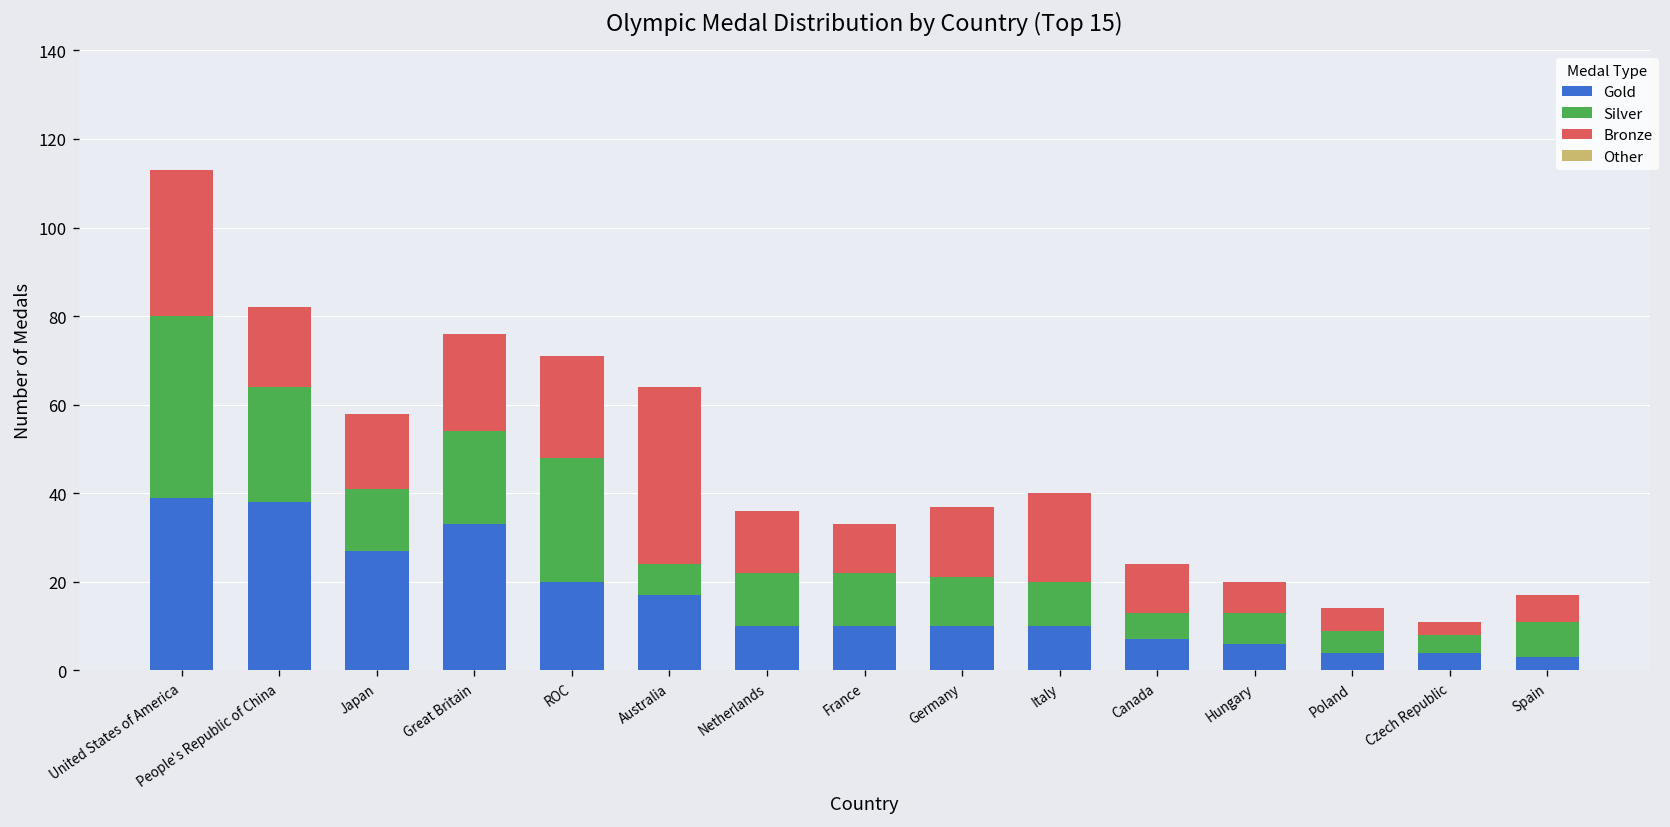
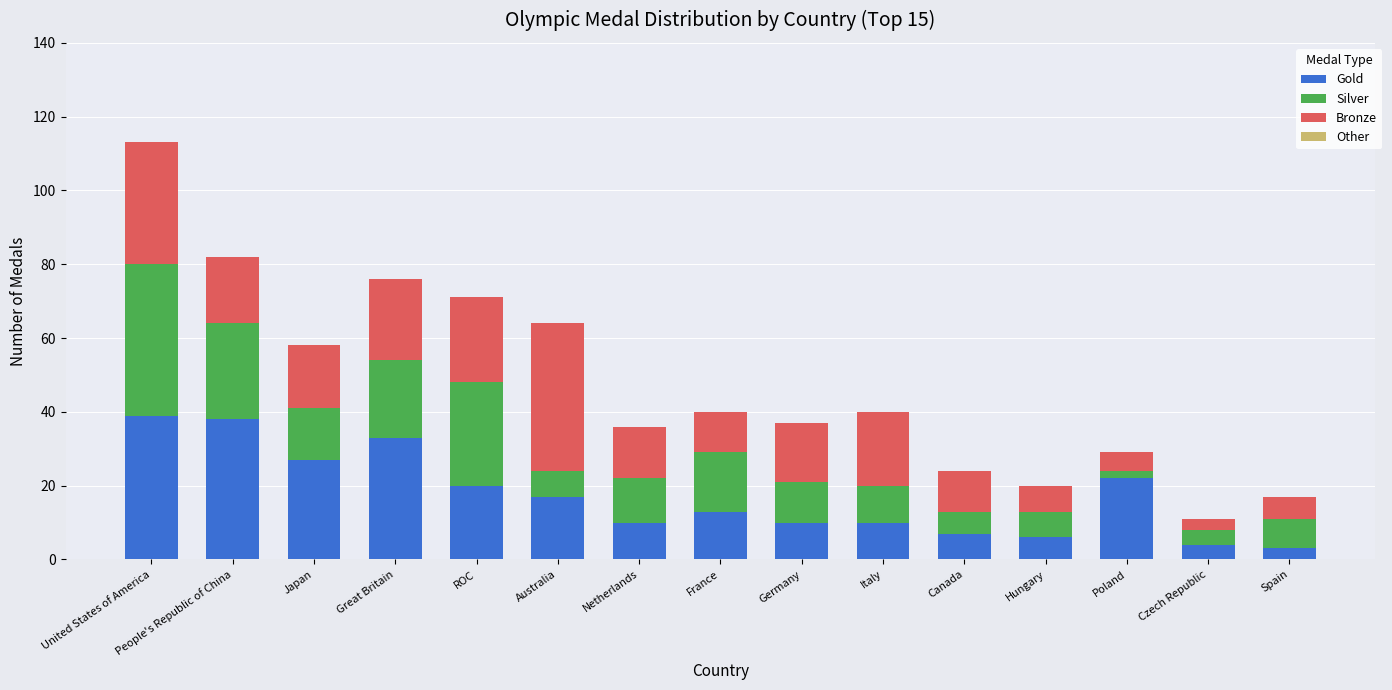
Gold, France: 10 -> 13
Silver, France: 12 -> 16
Gold, Poland: 4 -> 22
Silver, Poland: 5 -> 2
